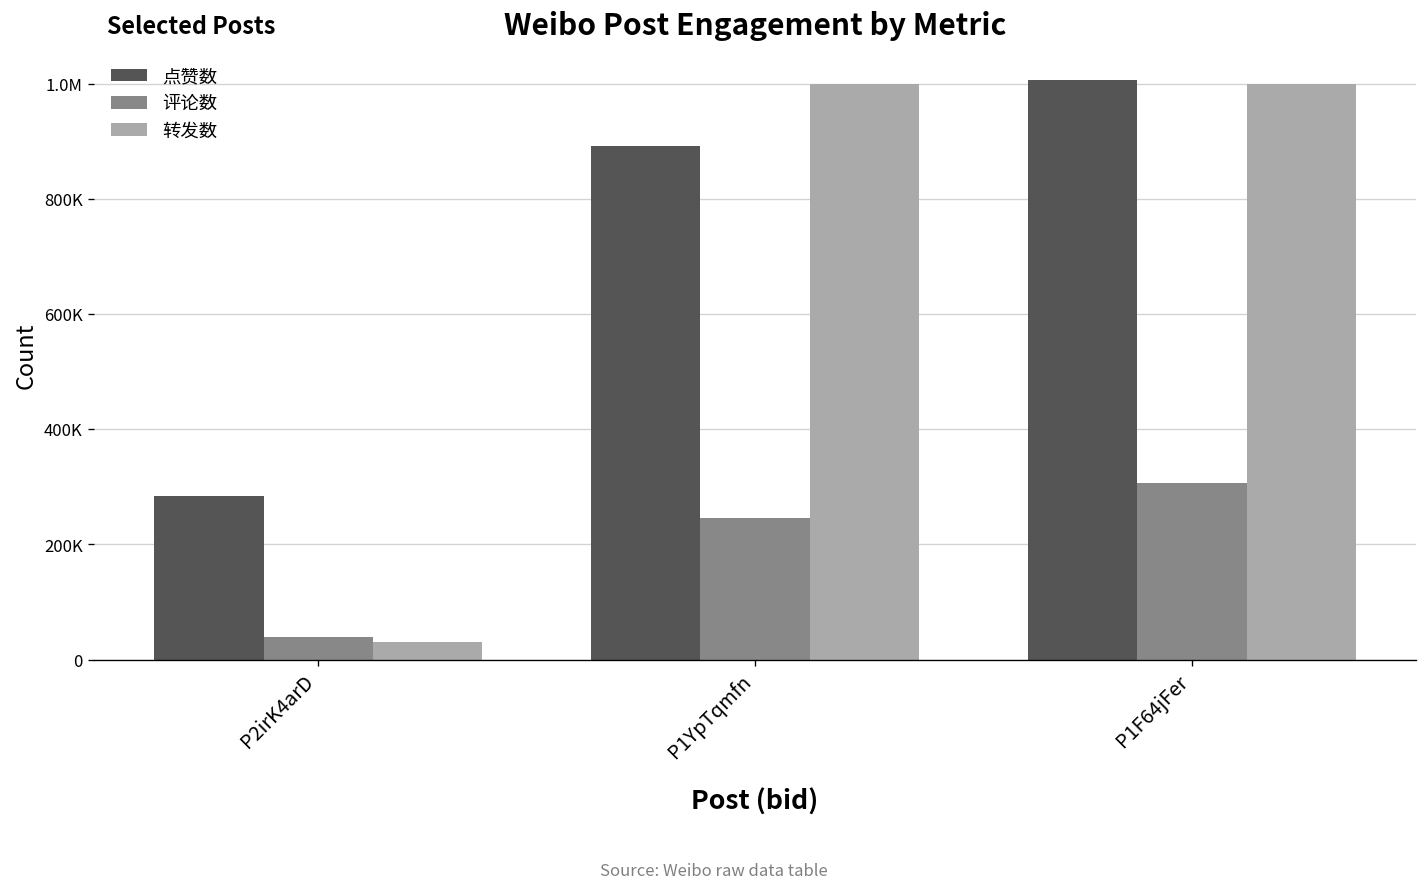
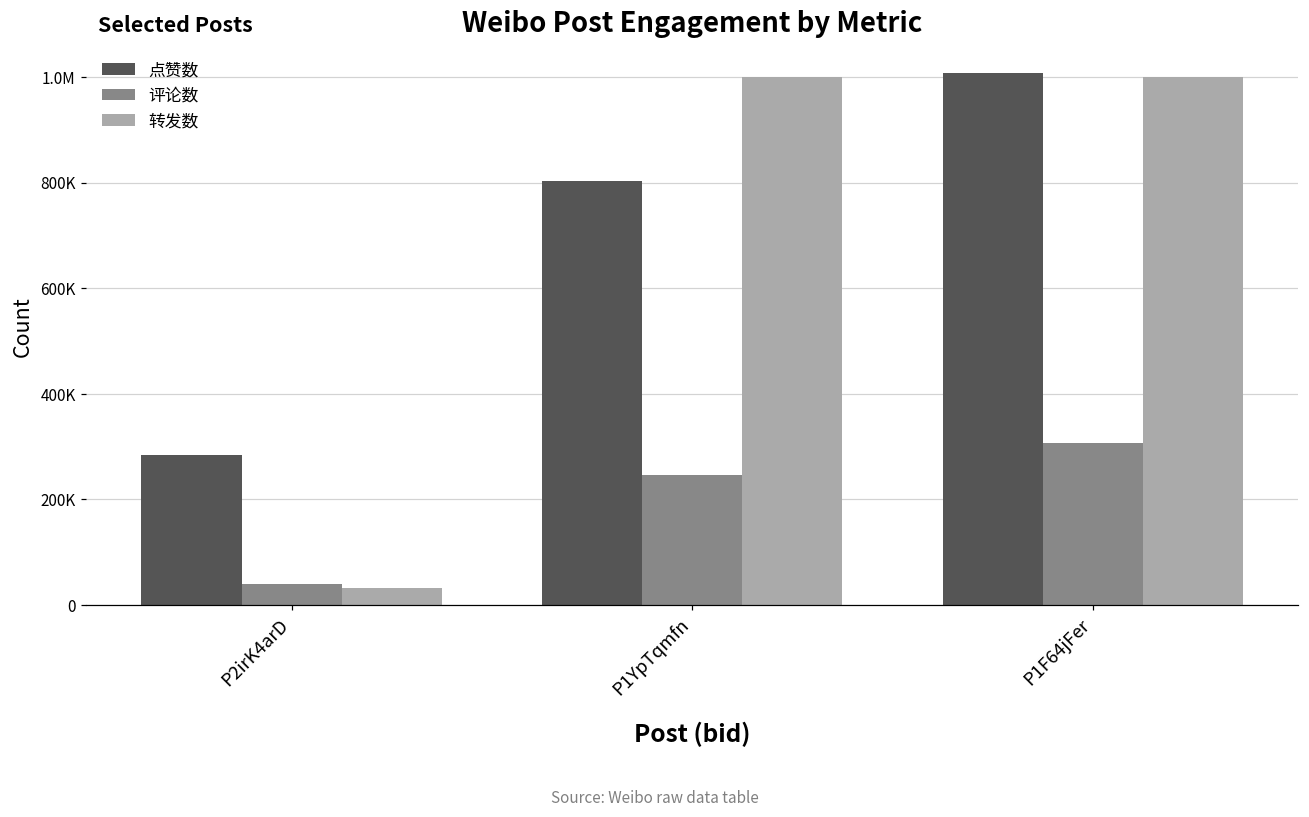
点赞数, P1YpTqmfn: 890000 -> 800000
